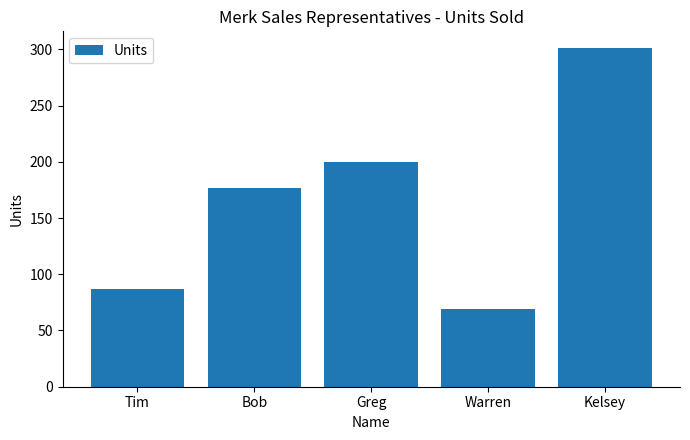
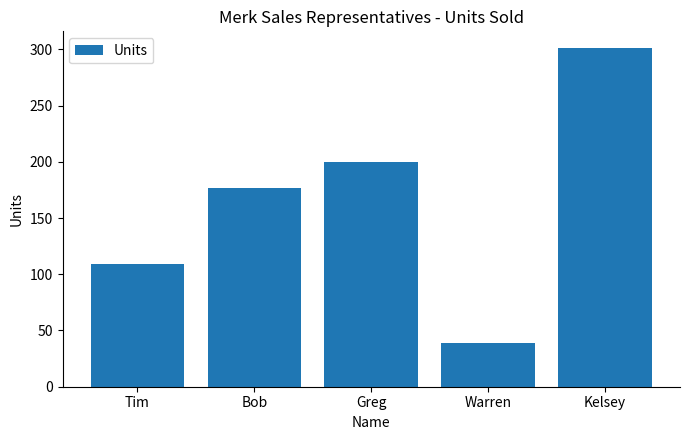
Tim: 87 -> 109
Warren: 69 -> 39
